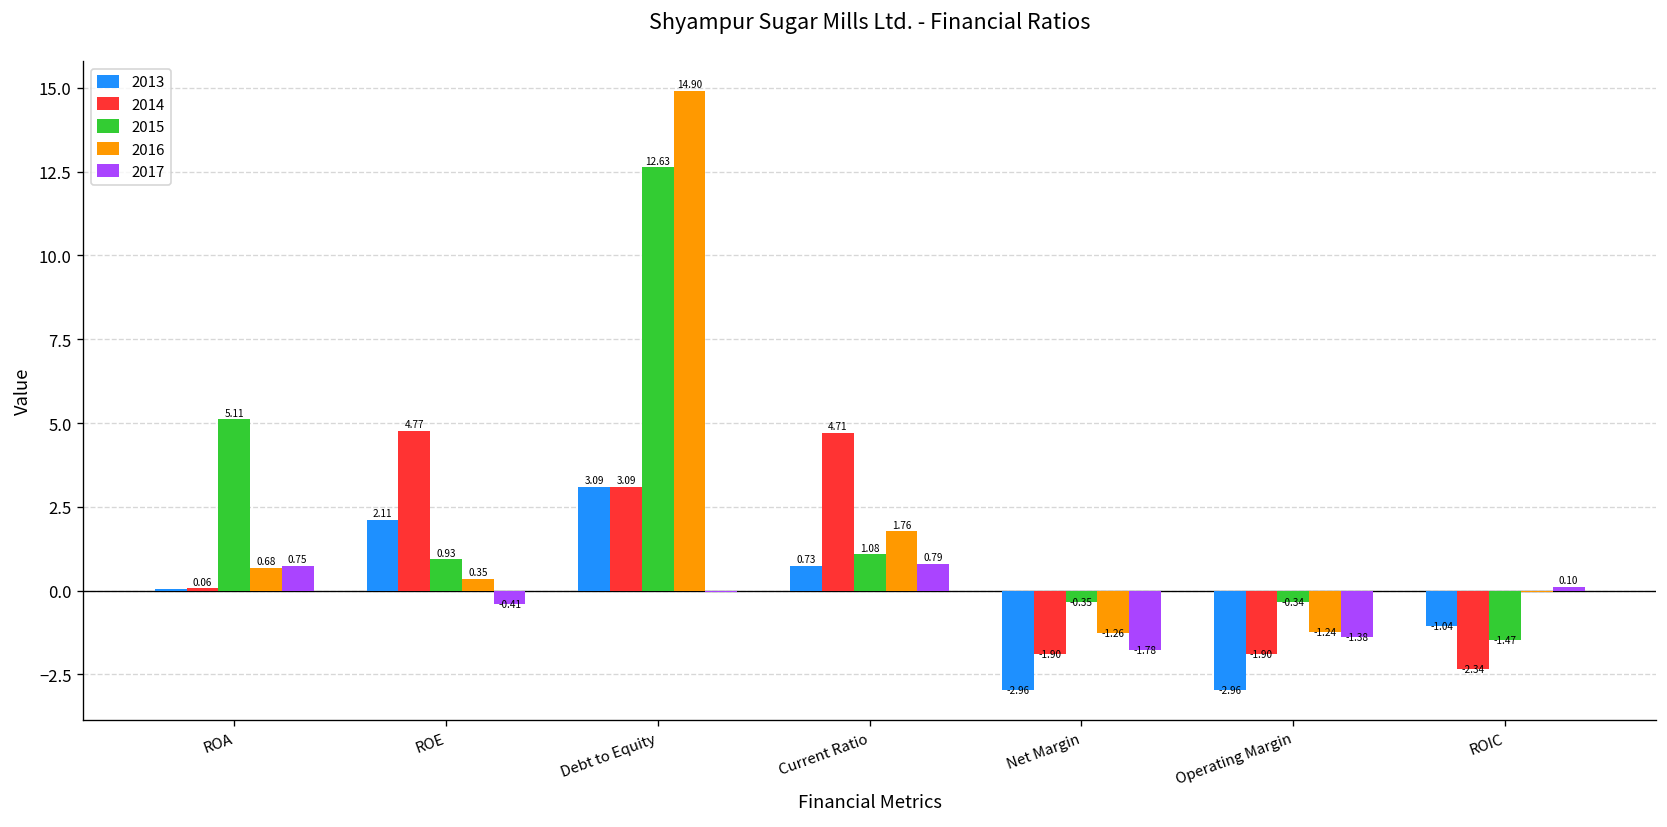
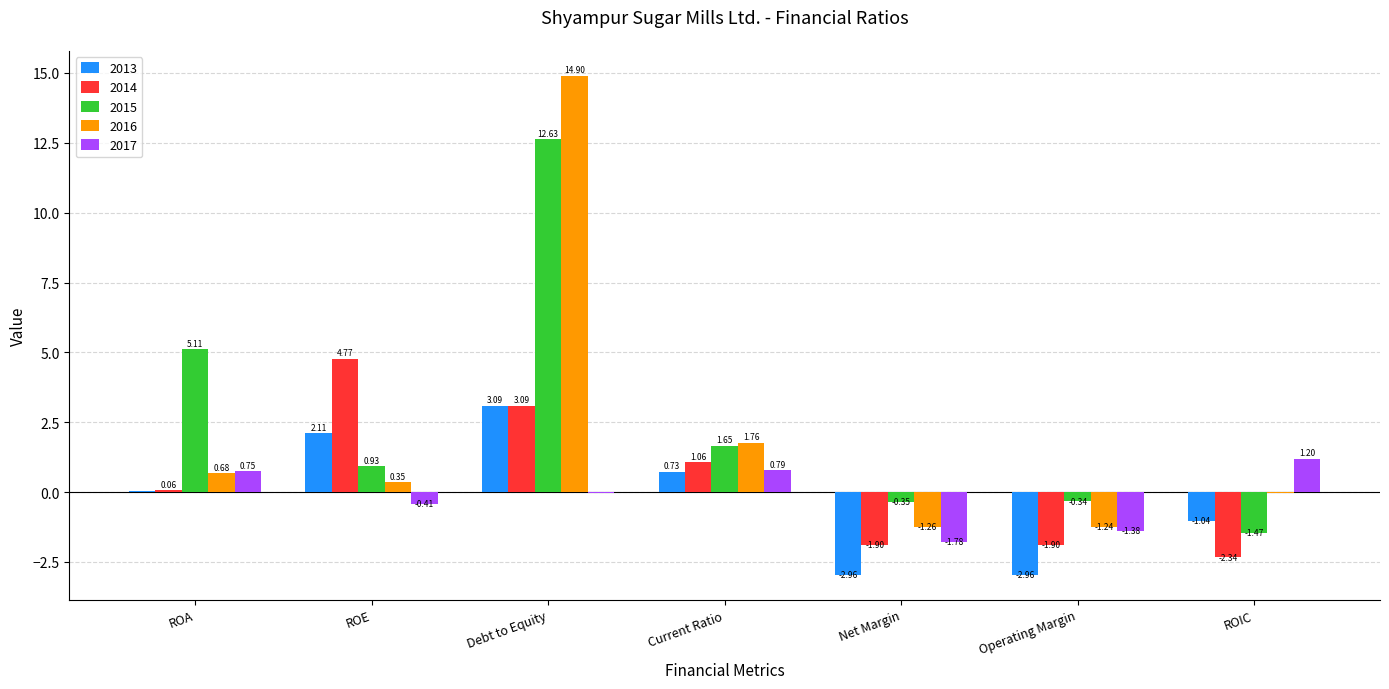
2014, Current Ratio: 4.71 -> 1.06
2015, Current Ratio: 1.08 -> 1.65
2017, ROIC: 0.10 -> 1.20
